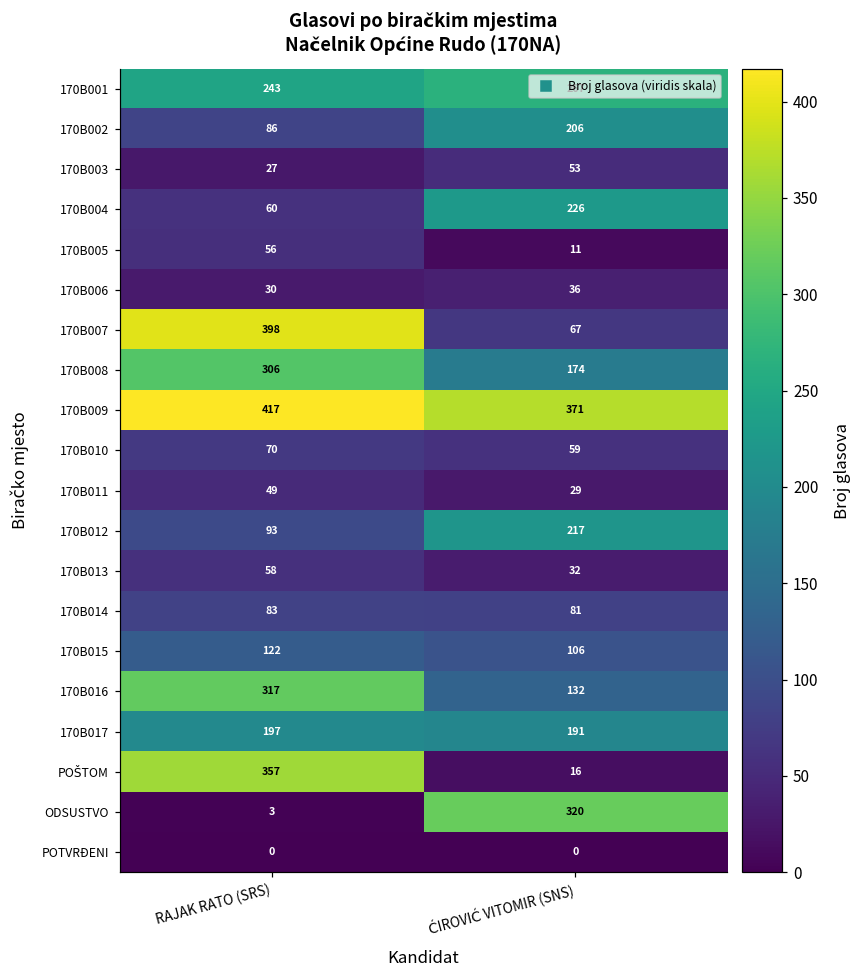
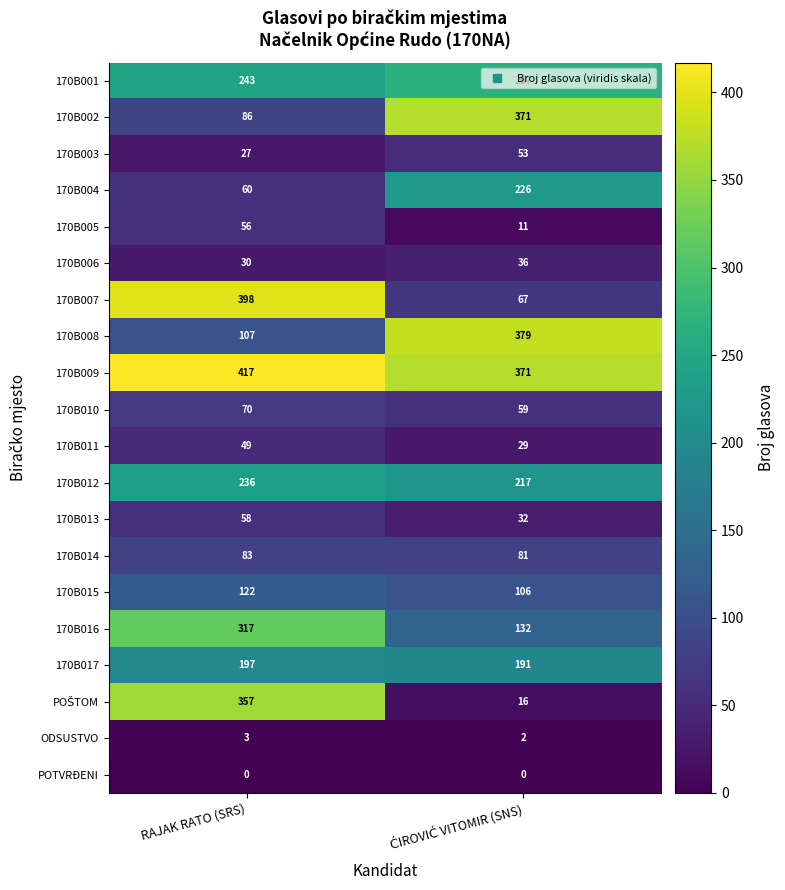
170B002, ĆIROVIĆ VITOMIR (SNS): 206 -> 371
170B008, RAJAK RATO (SRS): 306 -> 107
170B008, ĆIROVIĆ VITOMIR (SNS): 174 -> 379
170B012, RAJAK RATO (SRS): 93 -> 236
ODSUSTVO, ĆIROVIĆ VITOMIR (SNS): 320 -> 2
